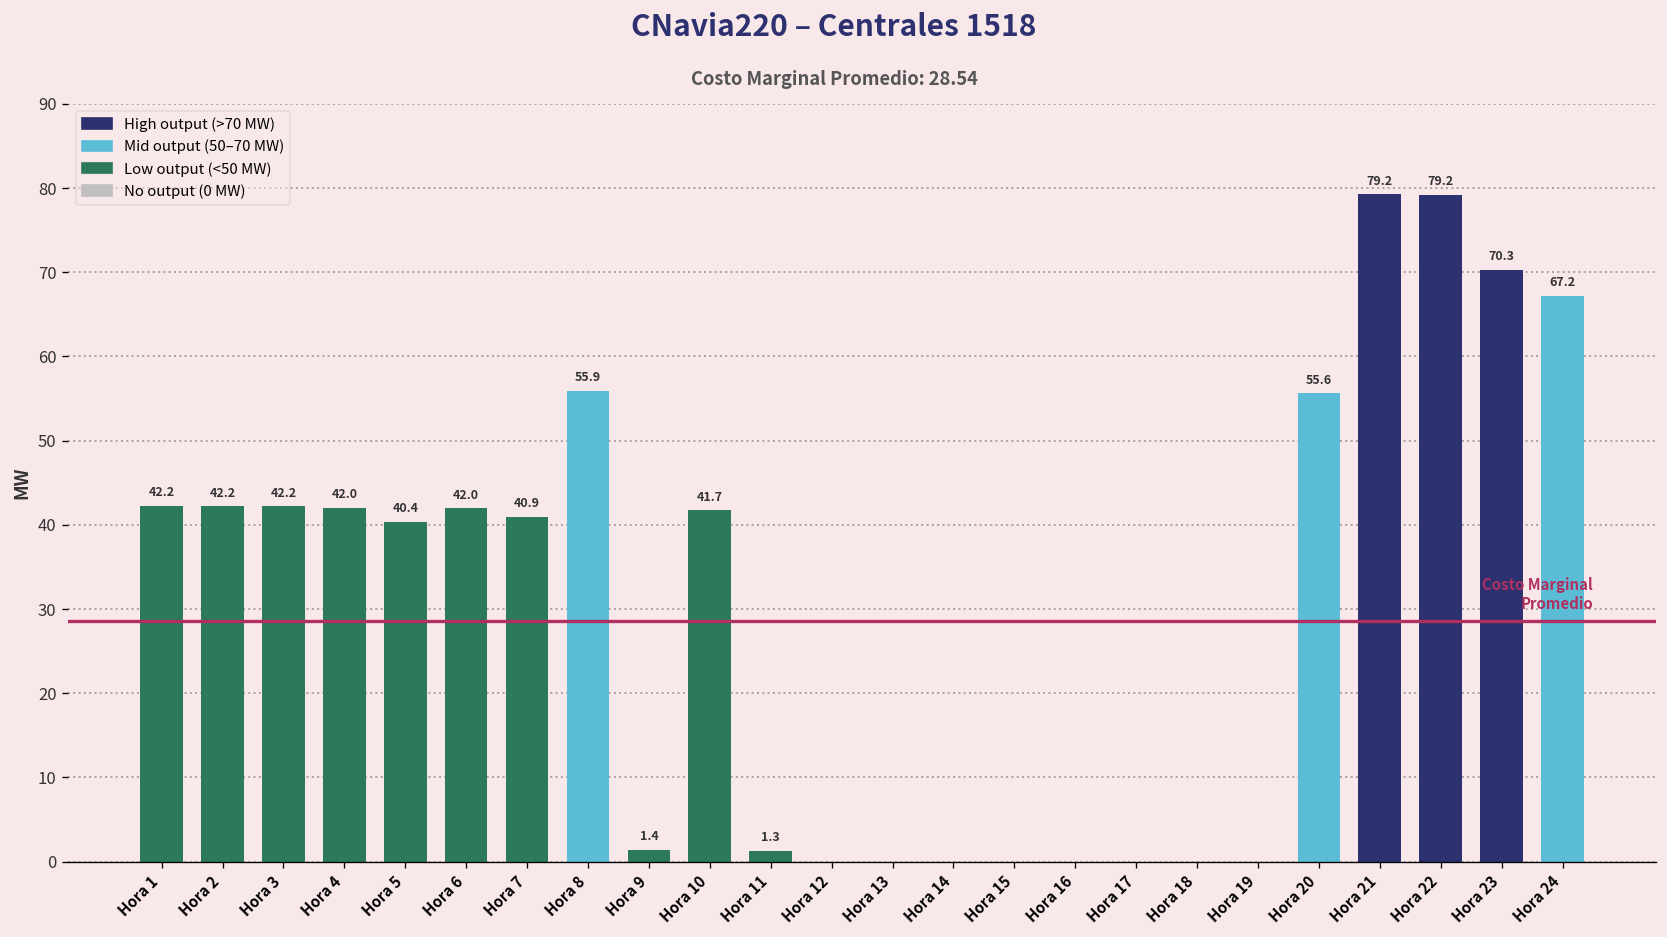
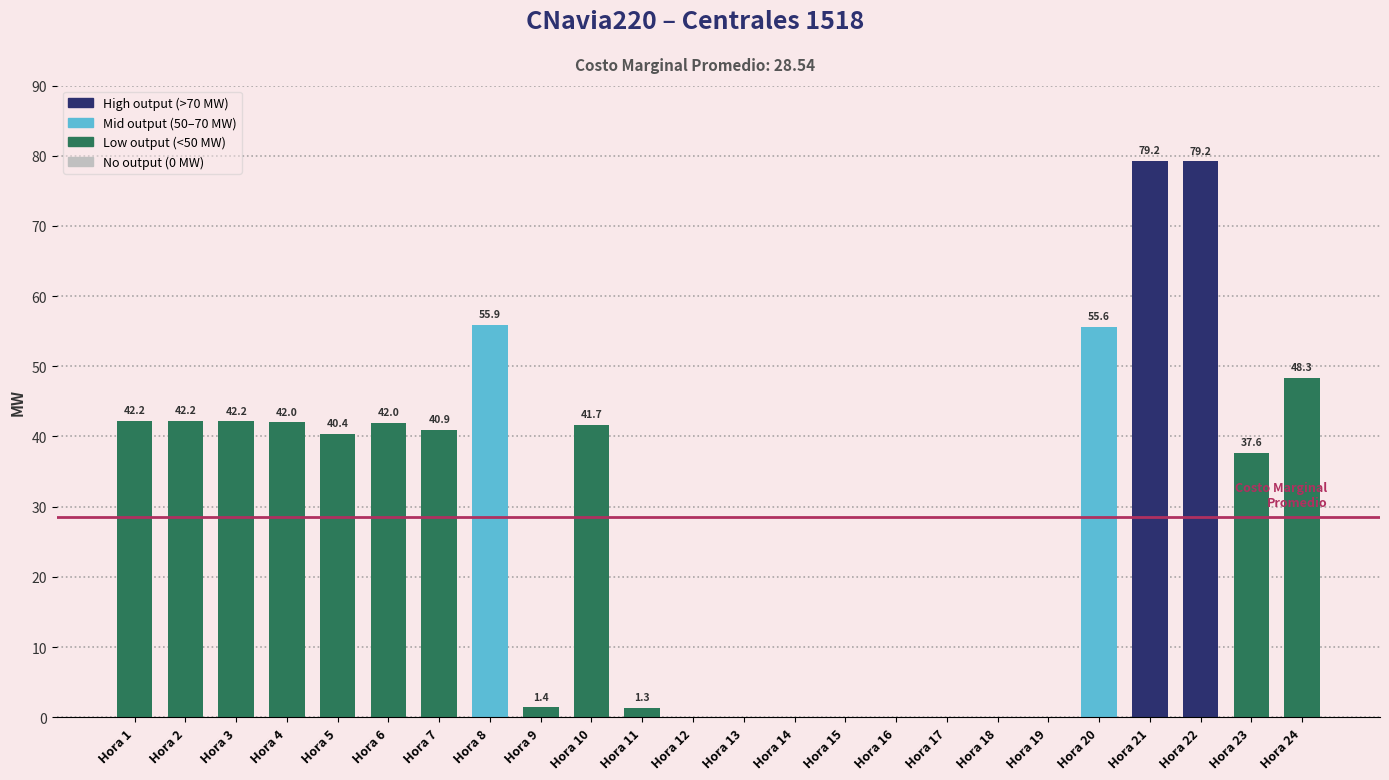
Hora 23: 70.3 -> 37.6
Hora 24: 67.2 -> 48.3
